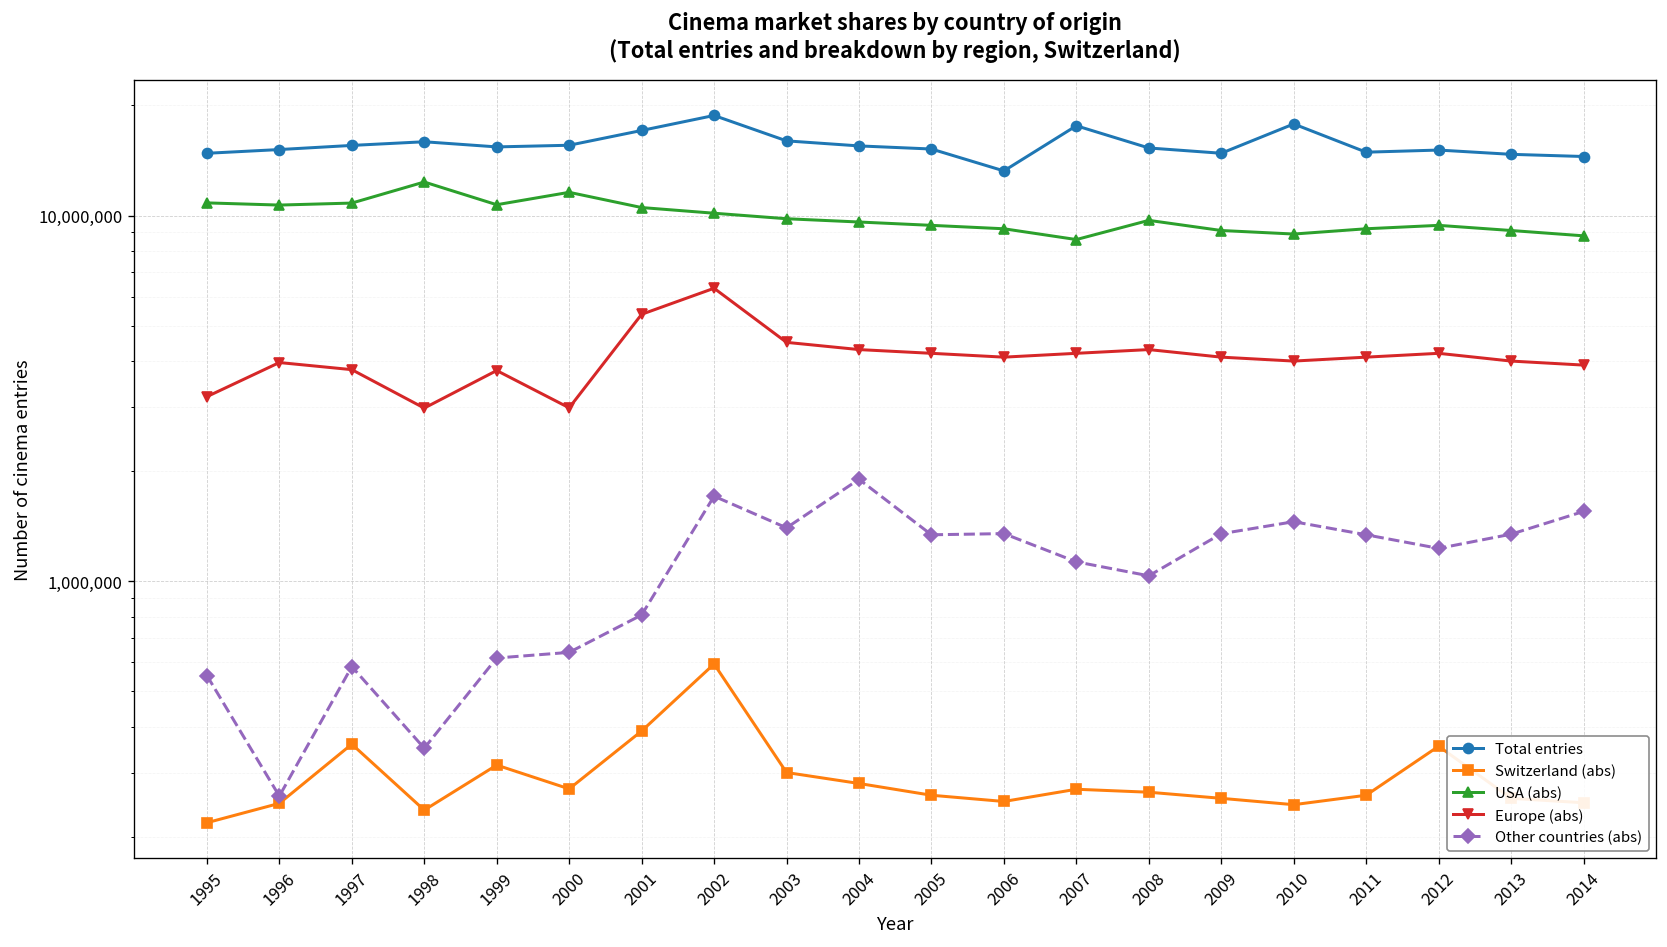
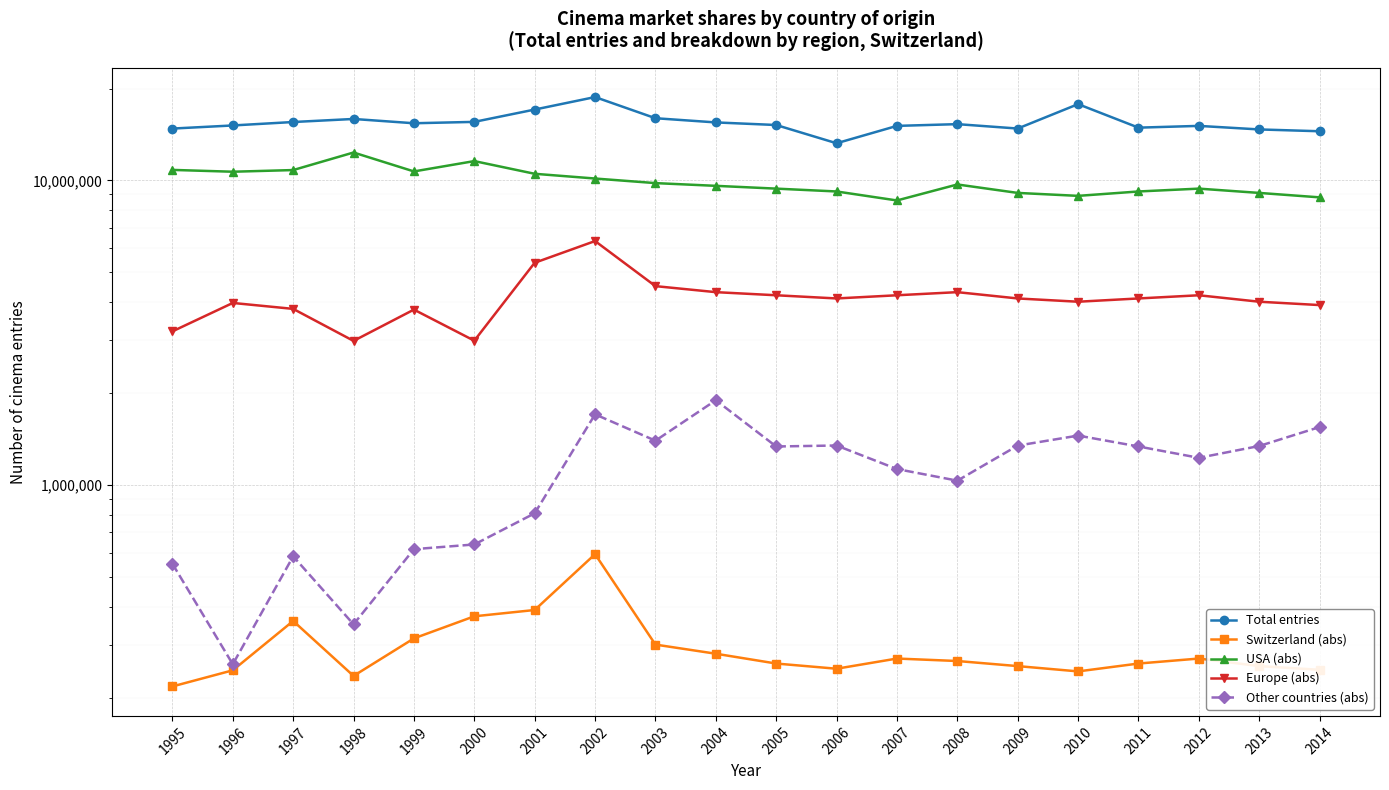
Switzerland (abs), 2000: 270,000 -> 370,000
Total entries, 2007: 18,000,000 -> 15,000,000
Switzerland (abs), 2012: 350,000 -> 270,000
